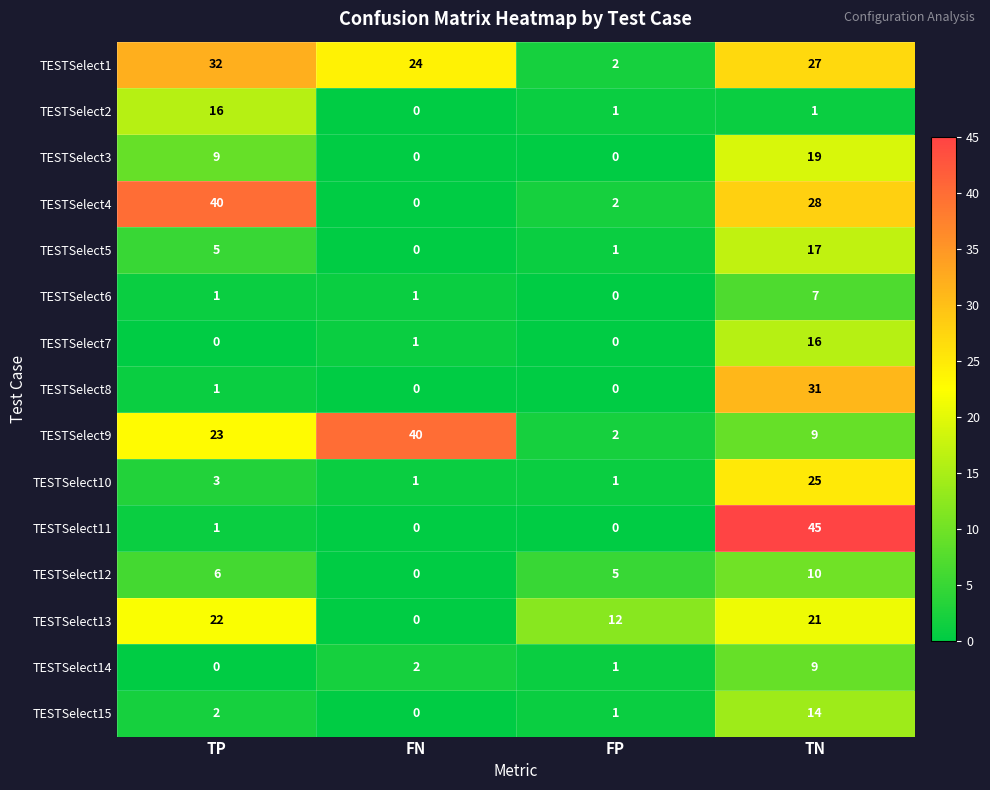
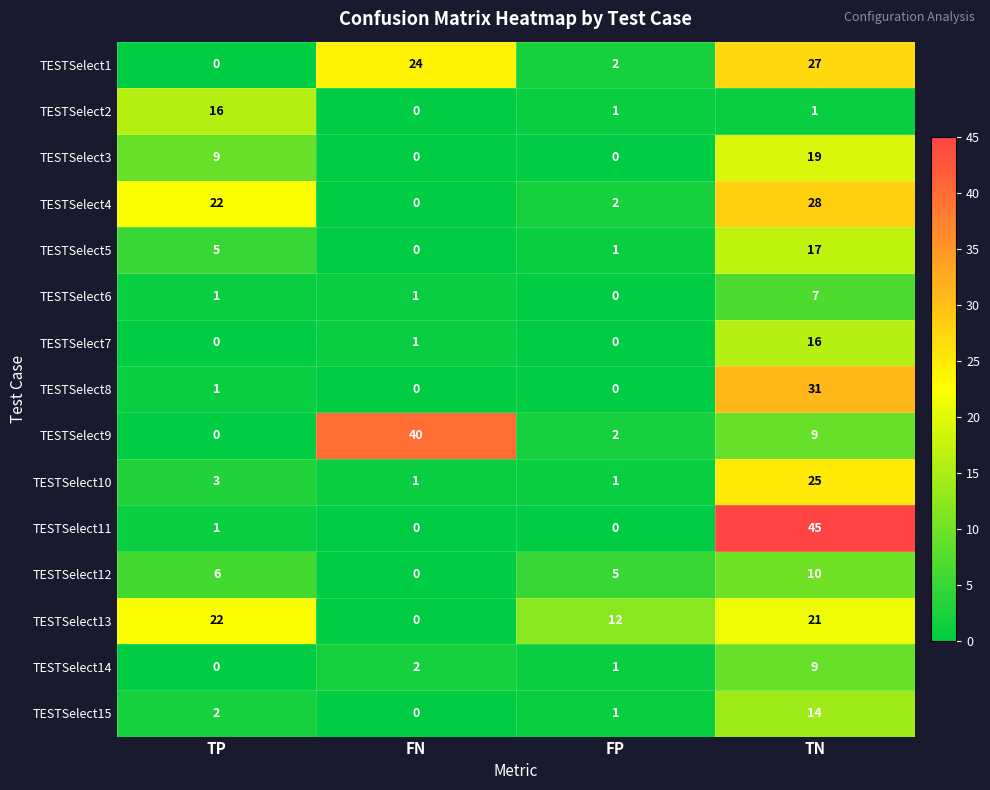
TESTSelect1, TP: 32 -> 0
TESTSelect4, TP: 40 -> 22
TESTSelect9, TP: 23 -> 0
